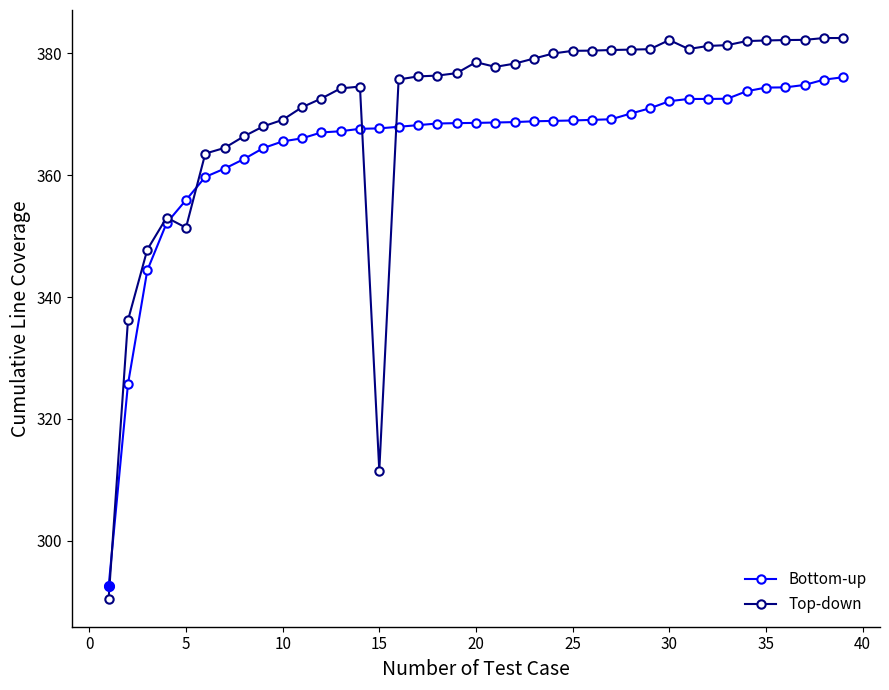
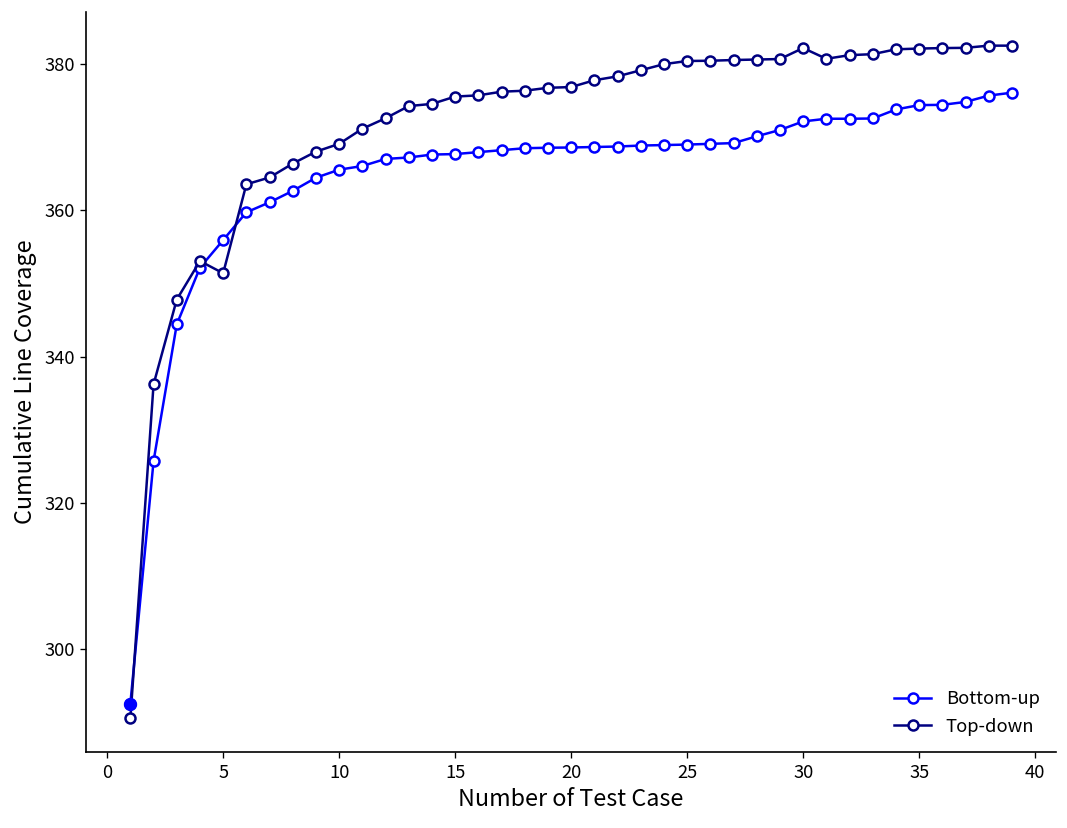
Top-down, 15: 312 -> 376
Top-down, 20: 379 -> 377
